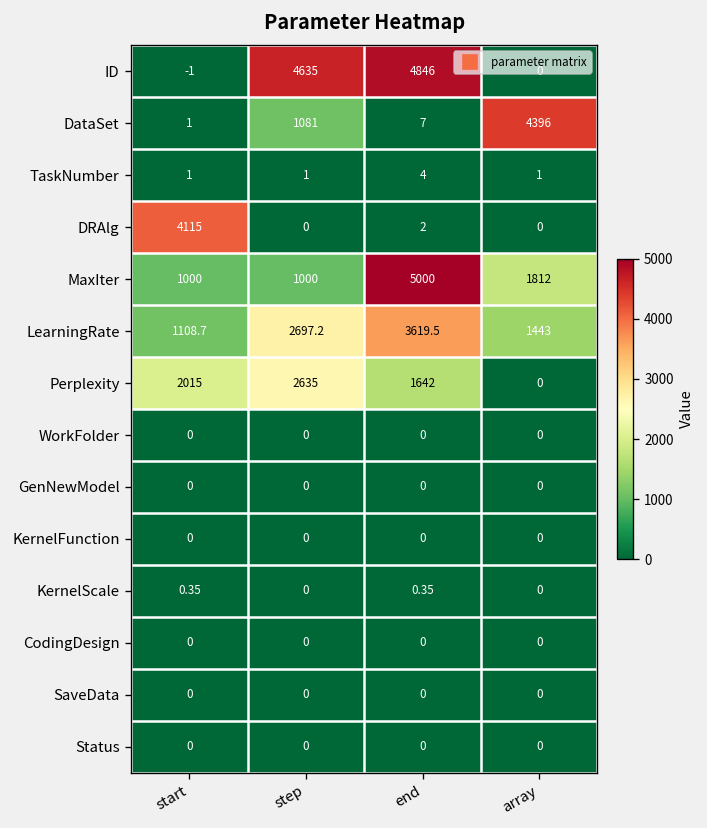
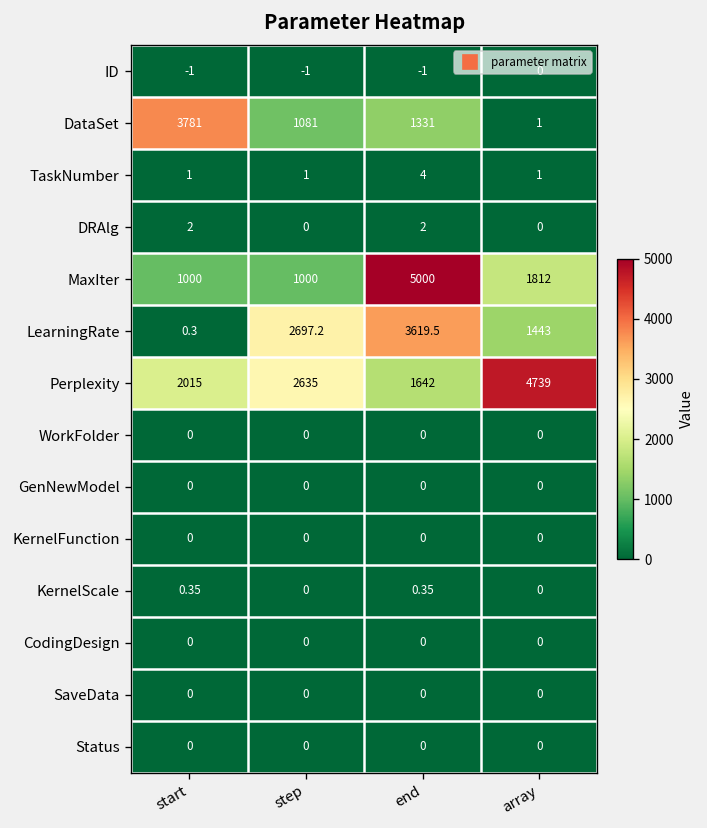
ID, step: 4635 -> -1
ID, end: 4846 -> -1
DataSet, start: 1 -> 3781
DataSet, end: 7 -> 1331
DataSet, array: 4396 -> 1
DRAlg, start: 4115 -> 2
LearningRate, start: 1108.7 -> 0.3
Perplexity, array: 0 -> 4739
